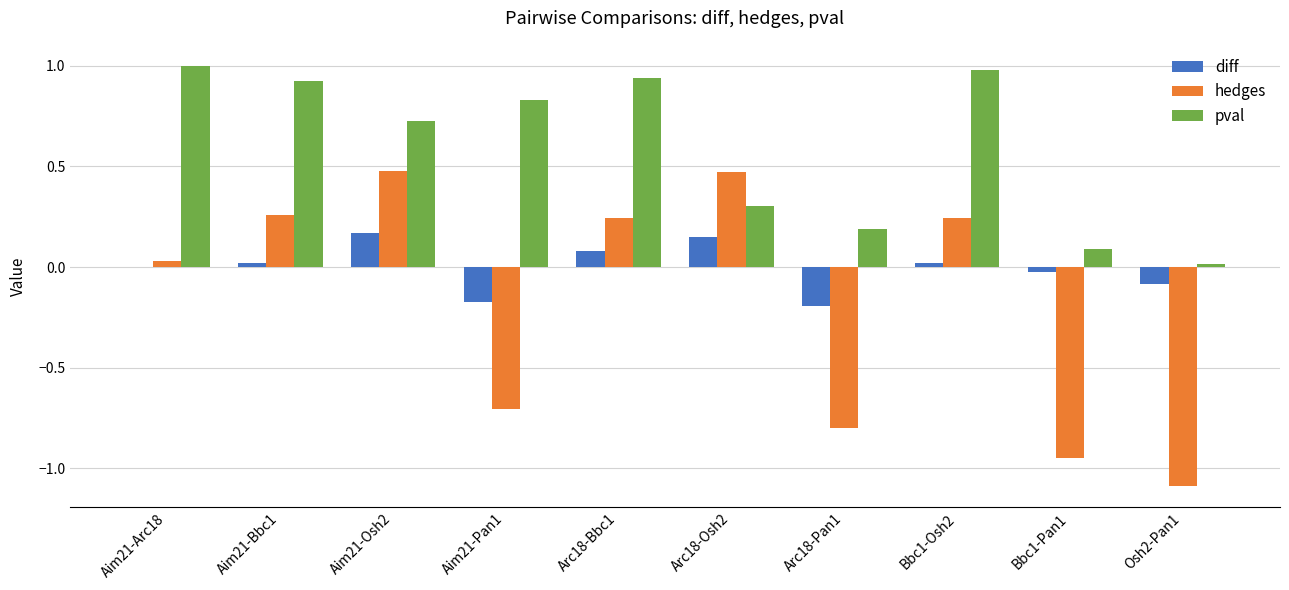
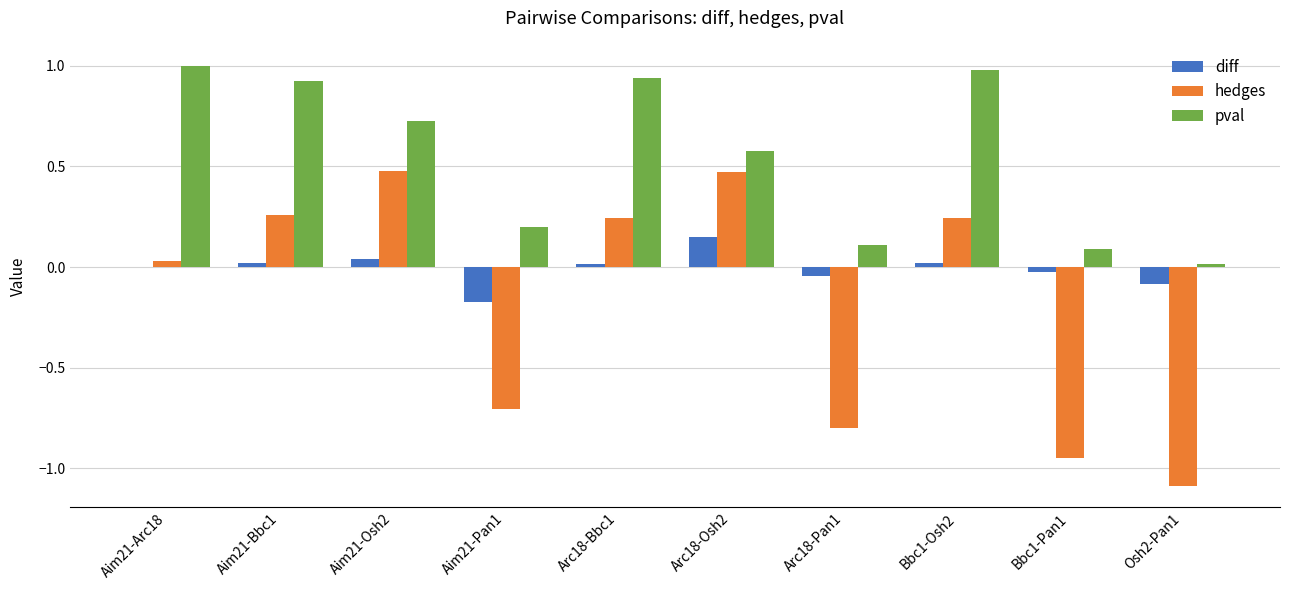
diff, Aim21-Osh2: 0.17 -> 0.04
pval, Aim21-Pan1: 0.83 -> 0.20
diff, Arc18-Bbc1: 0.08 -> 0.02
pval, Arc18-Osh2: 0.31 -> 0.58
diff, Arc18-Pan1: -0.19 -> -0.05
pval, Arc18-Pan1: 0.19 -> 0.11
